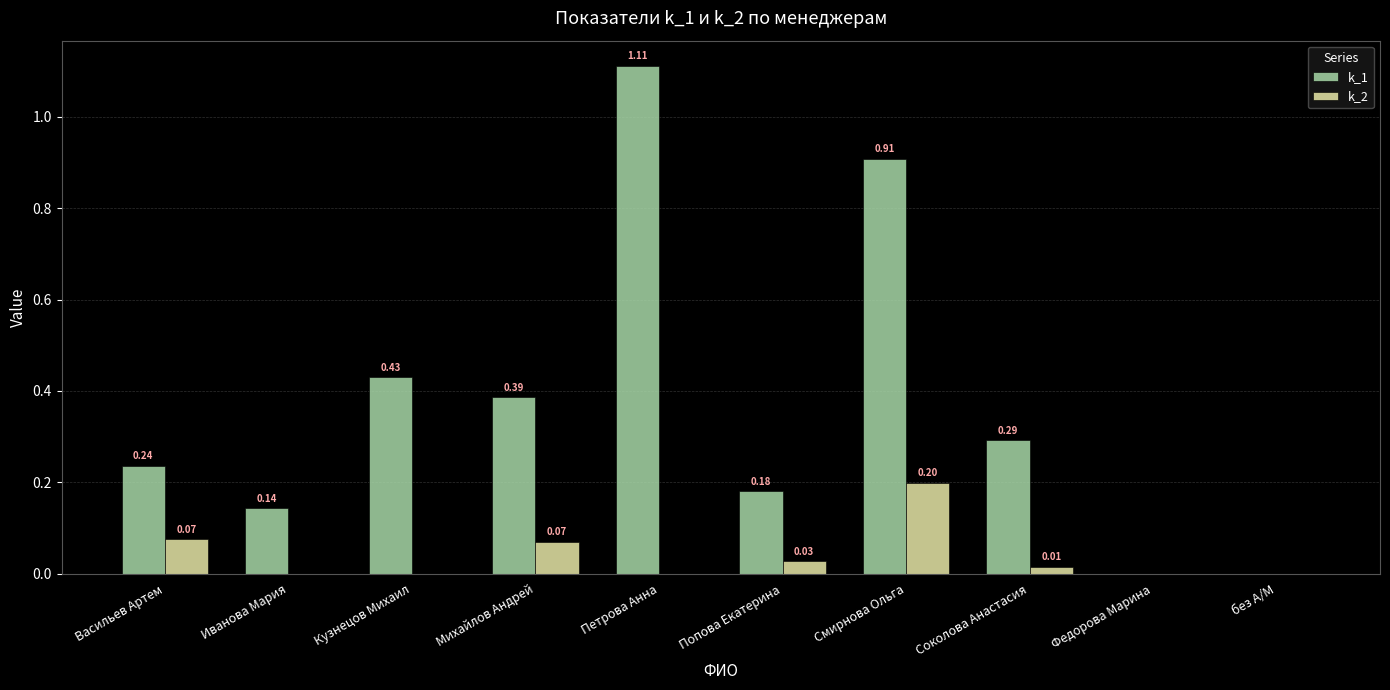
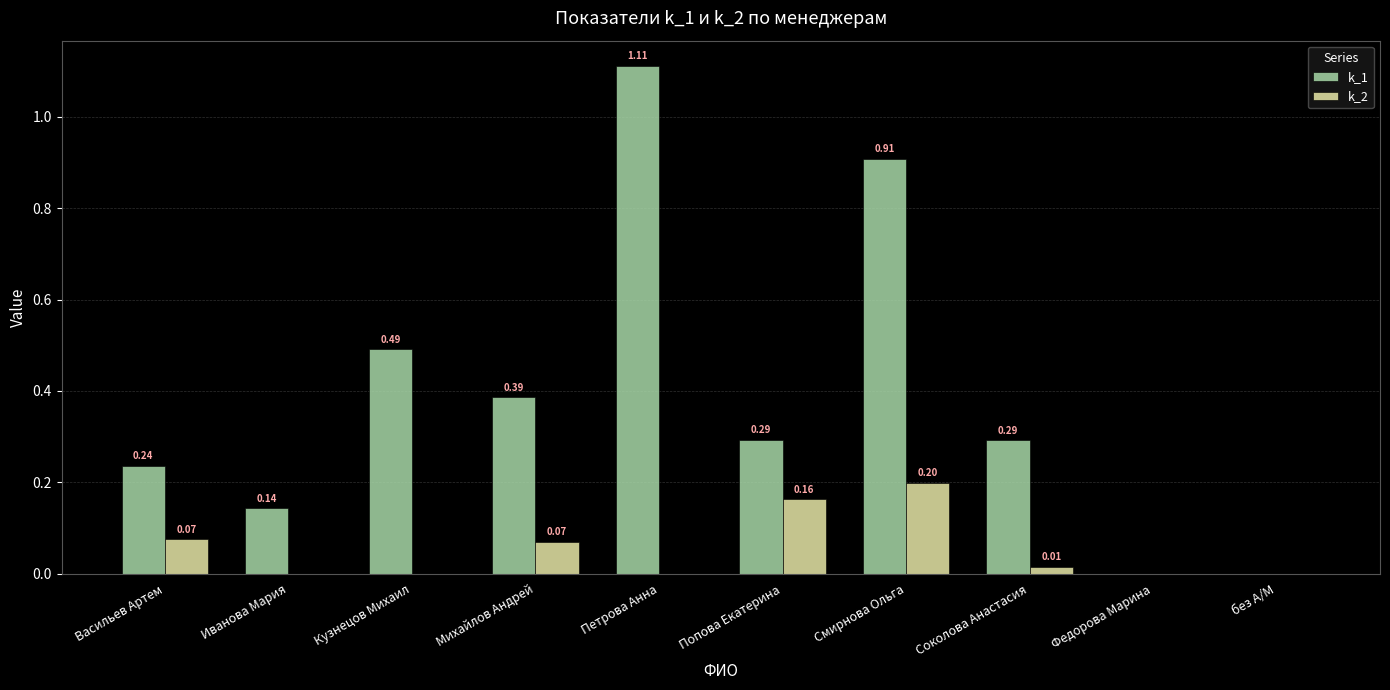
k_1, Кузнецов Михаил: 0.43 -> 0.49
k_1, Попова Екатерина: 0.18 -> 0.29
k_2, Попова Екатерина: 0.03 -> 0.16
